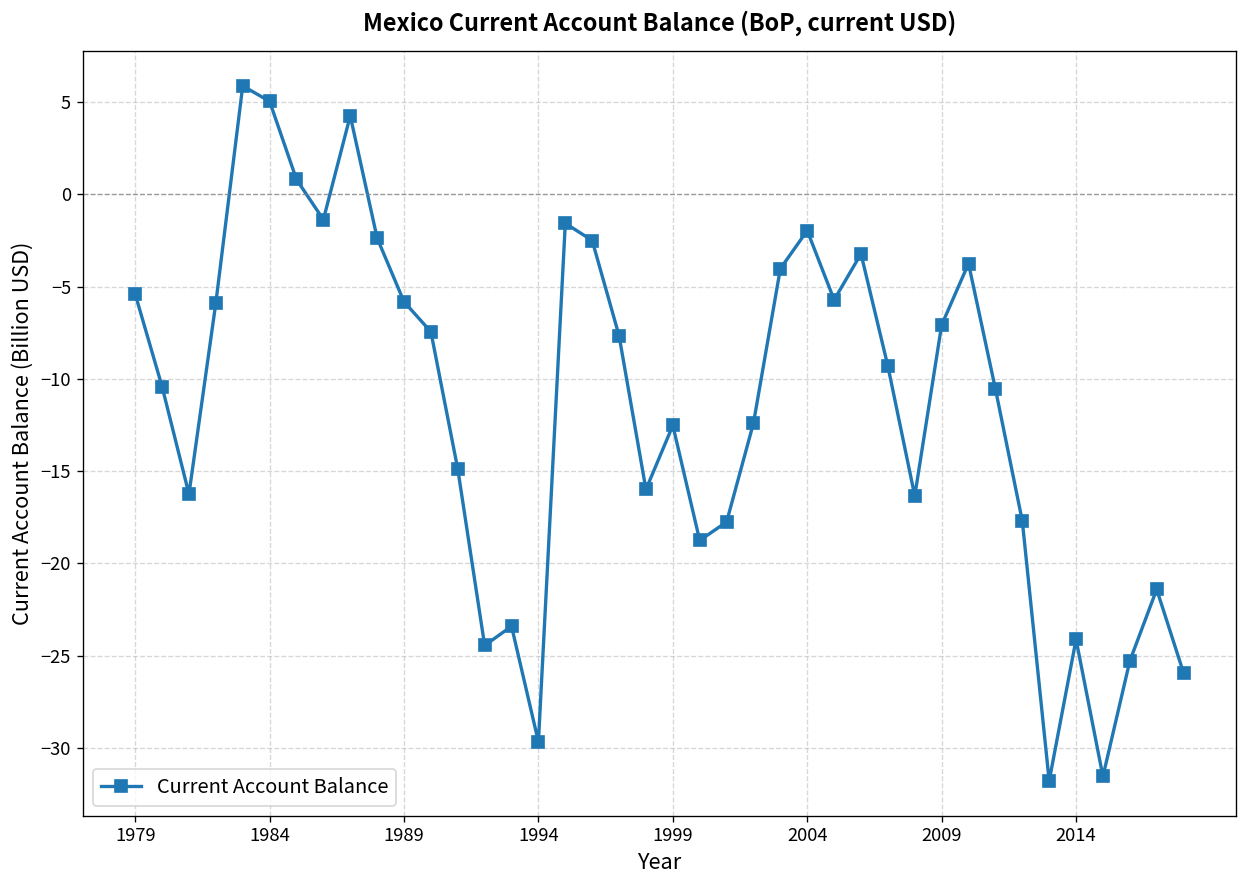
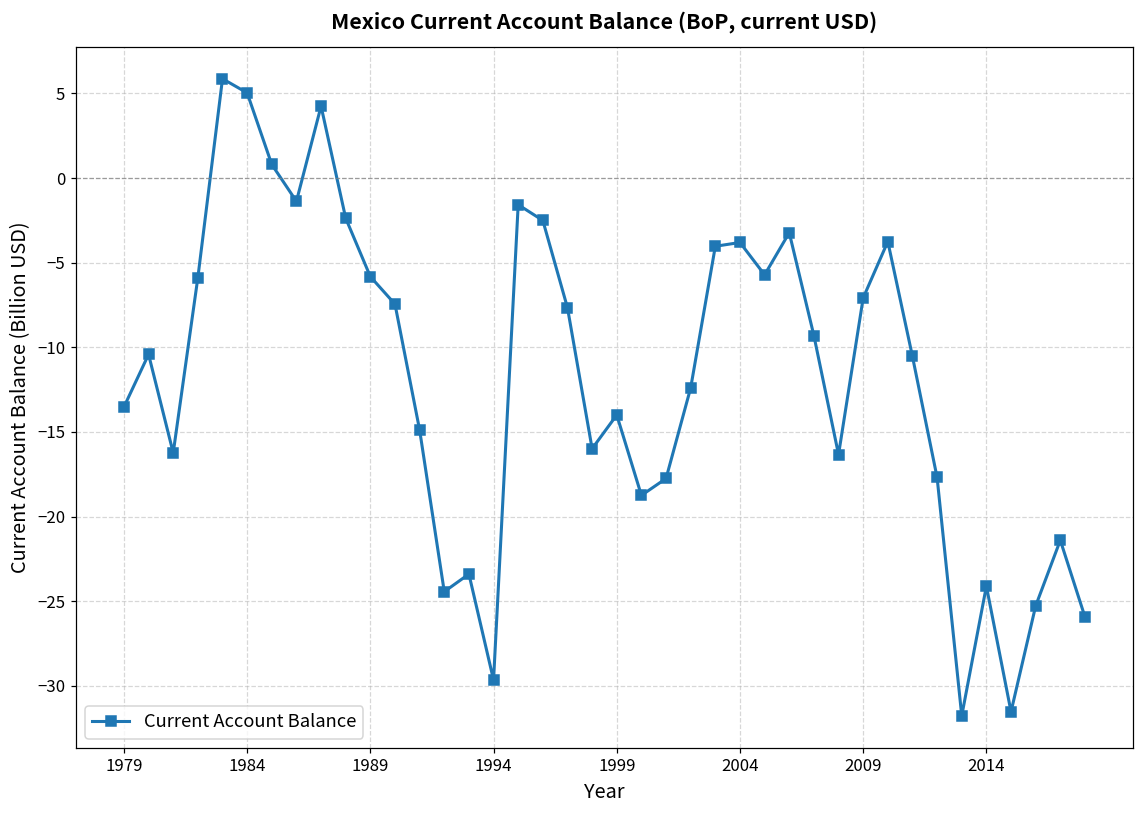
1979: -5.4 -> -13.5
1999: -12.5 -> -14.0
2004: -2.0 -> -3.8
